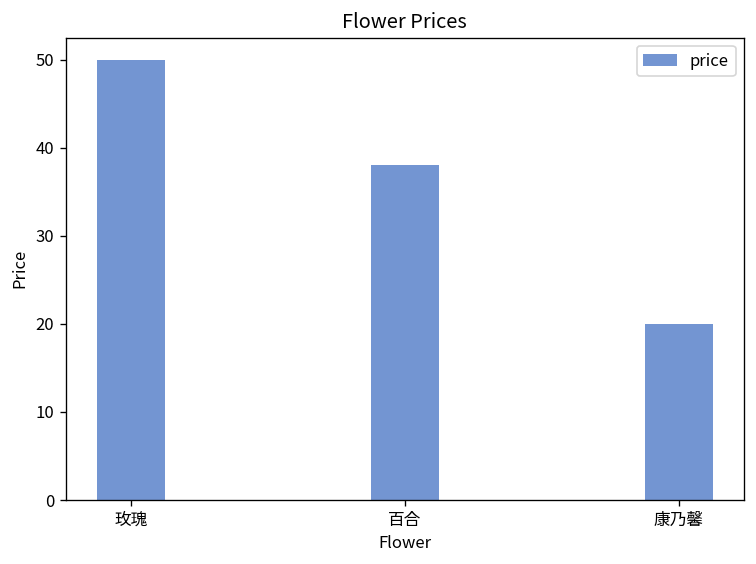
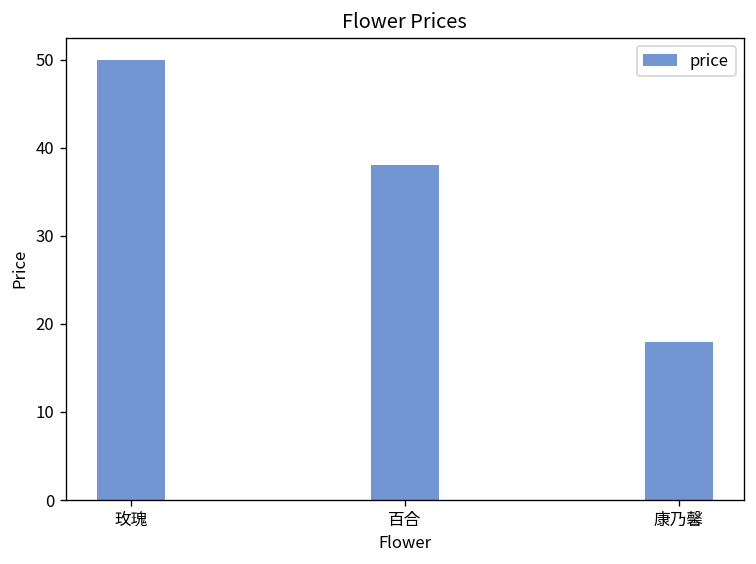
康乃馨: 20 -> 18
